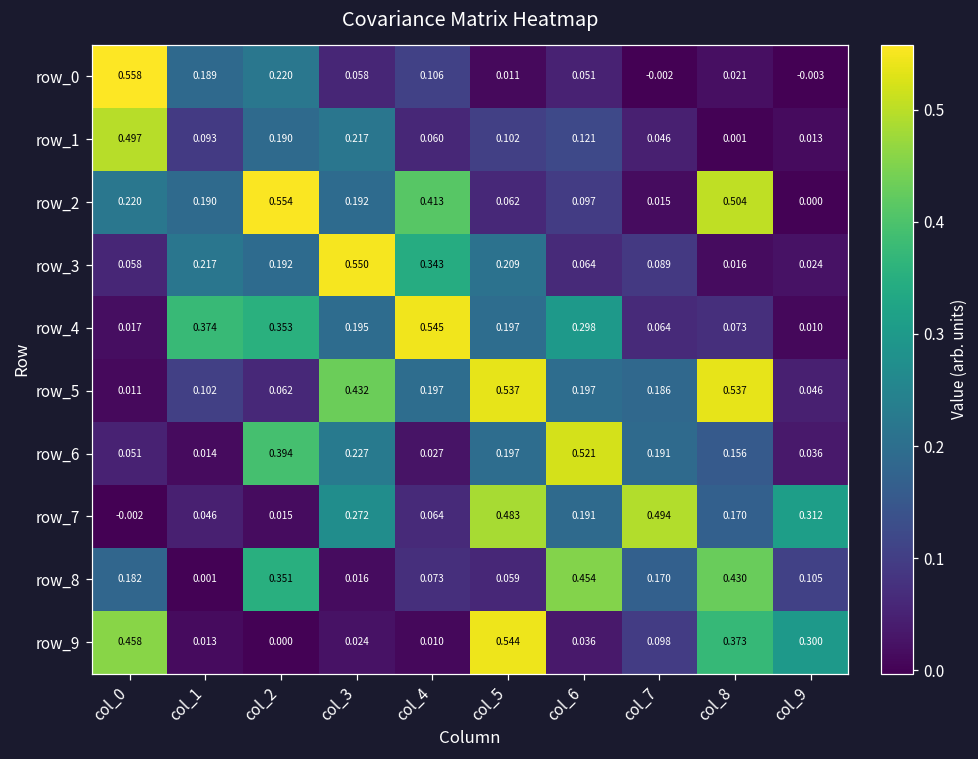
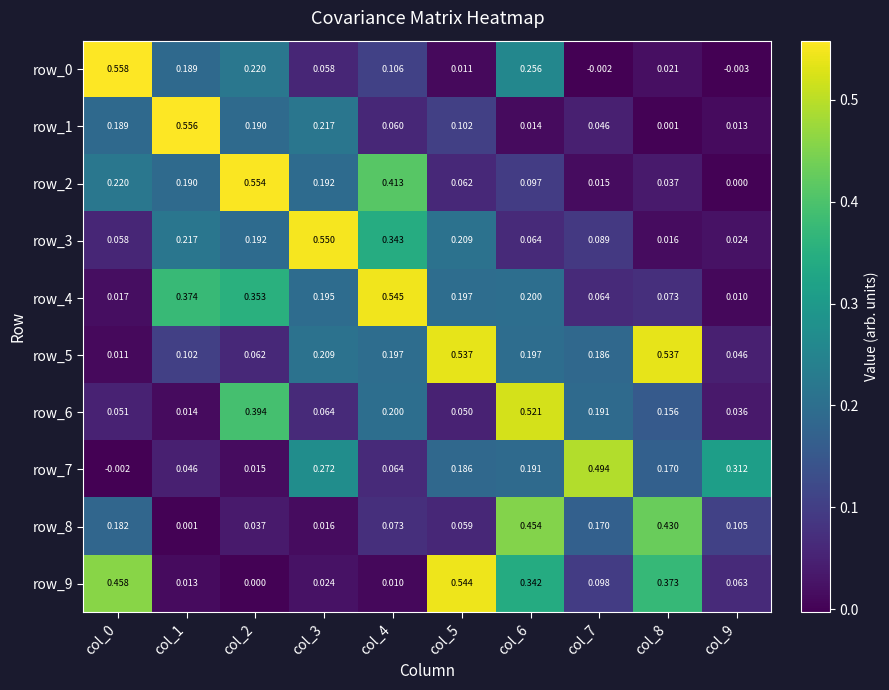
row_0, col_6: 0.051 -> 0.256
row_1, col_0: 0.497 -> 0.189
row_1, col_1: 0.093 -> 0.556
row_1, col_6: 0.121 -> 0.014
row_2, col_8: 0.504 -> 0.037
row_4, col_6: 0.298 -> 0.200
row_5, col_3: 0.432 -> 0.209
row_6, col_3: 0.227 -> 0.064
row_6, col_4: 0.027 -> 0.200
row_6, col_5: 0.197 -> 0.050
row_7, col_5: 0.483 -> 0.186
row_8, col_2: 0.351 -> 0.037
row_9, col_6: 0.036 -> 0.342
row_9, col_9: 0.300 -> 0.063
